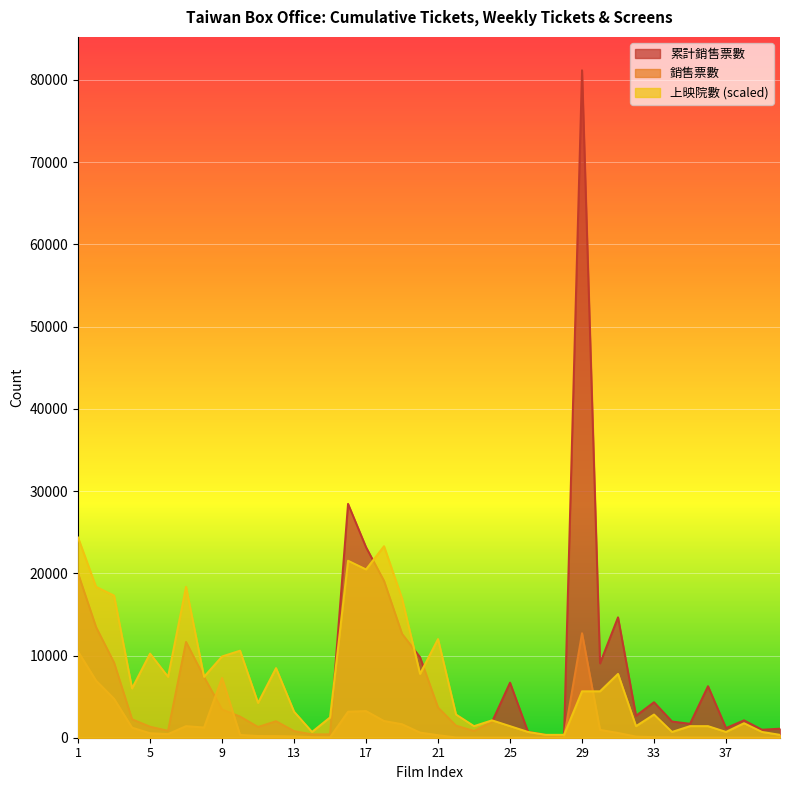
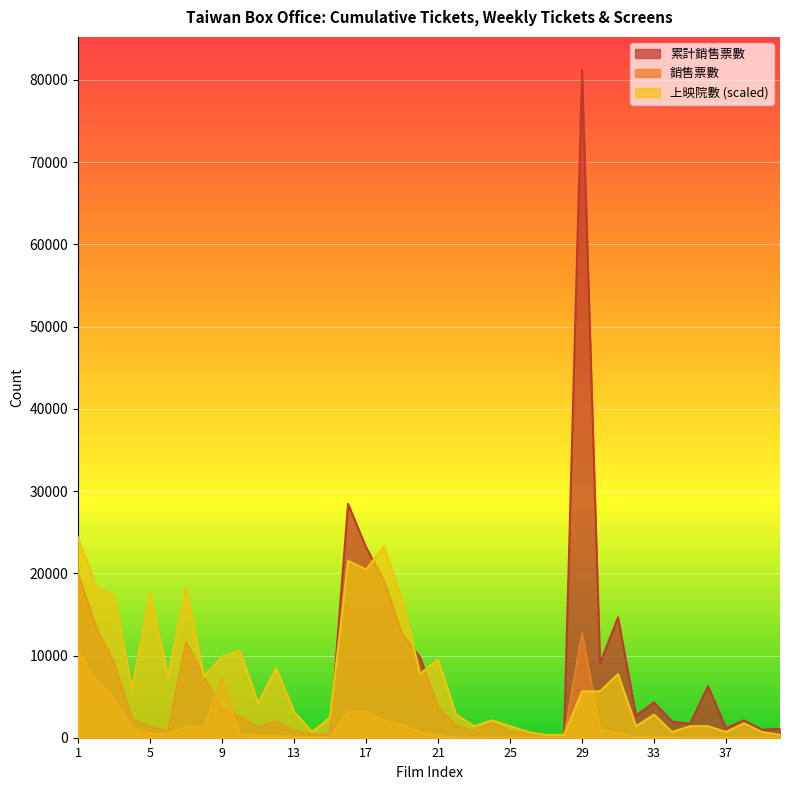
上映院數 (scaled), 5: 10000 -> 18000
上映院數 (scaled), 21: 12000 -> 10000
累計銷售票數, 25: 7000 -> 1000
